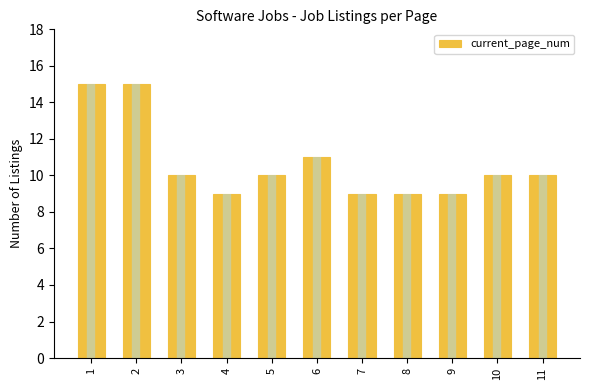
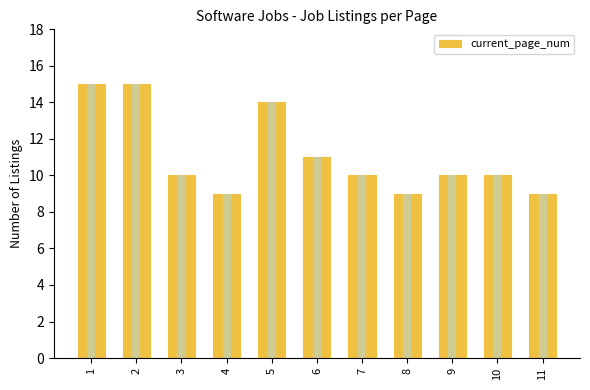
5: 10 -> 14
7: 9 -> 10
9: 9 -> 10
11: 10 -> 9
